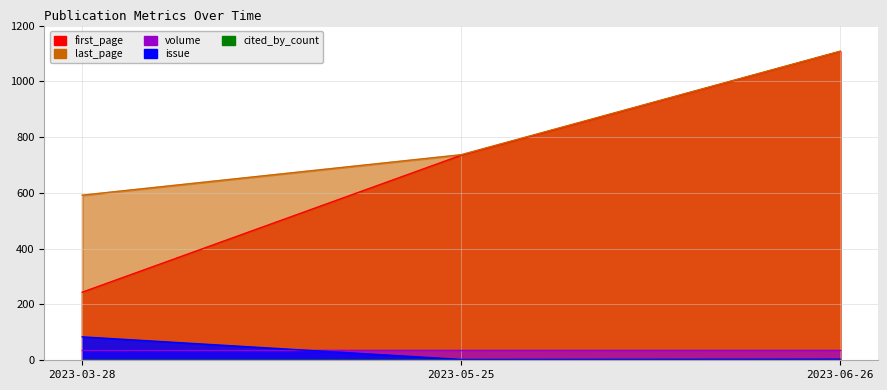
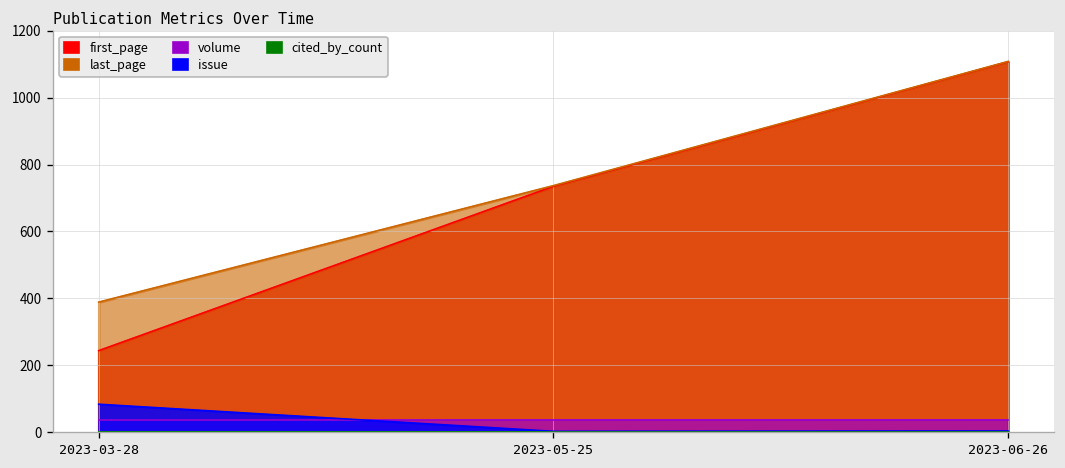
last_page, 2023-03-28: 590 -> 390
